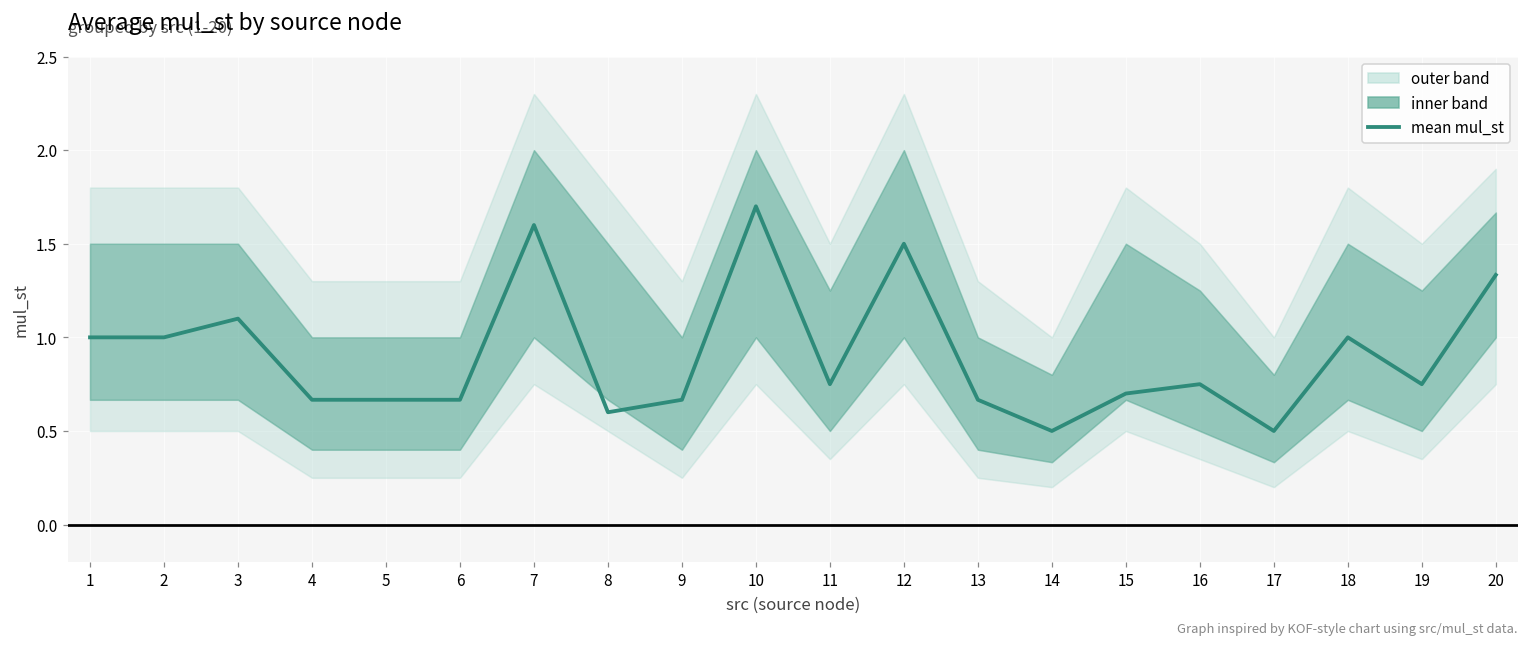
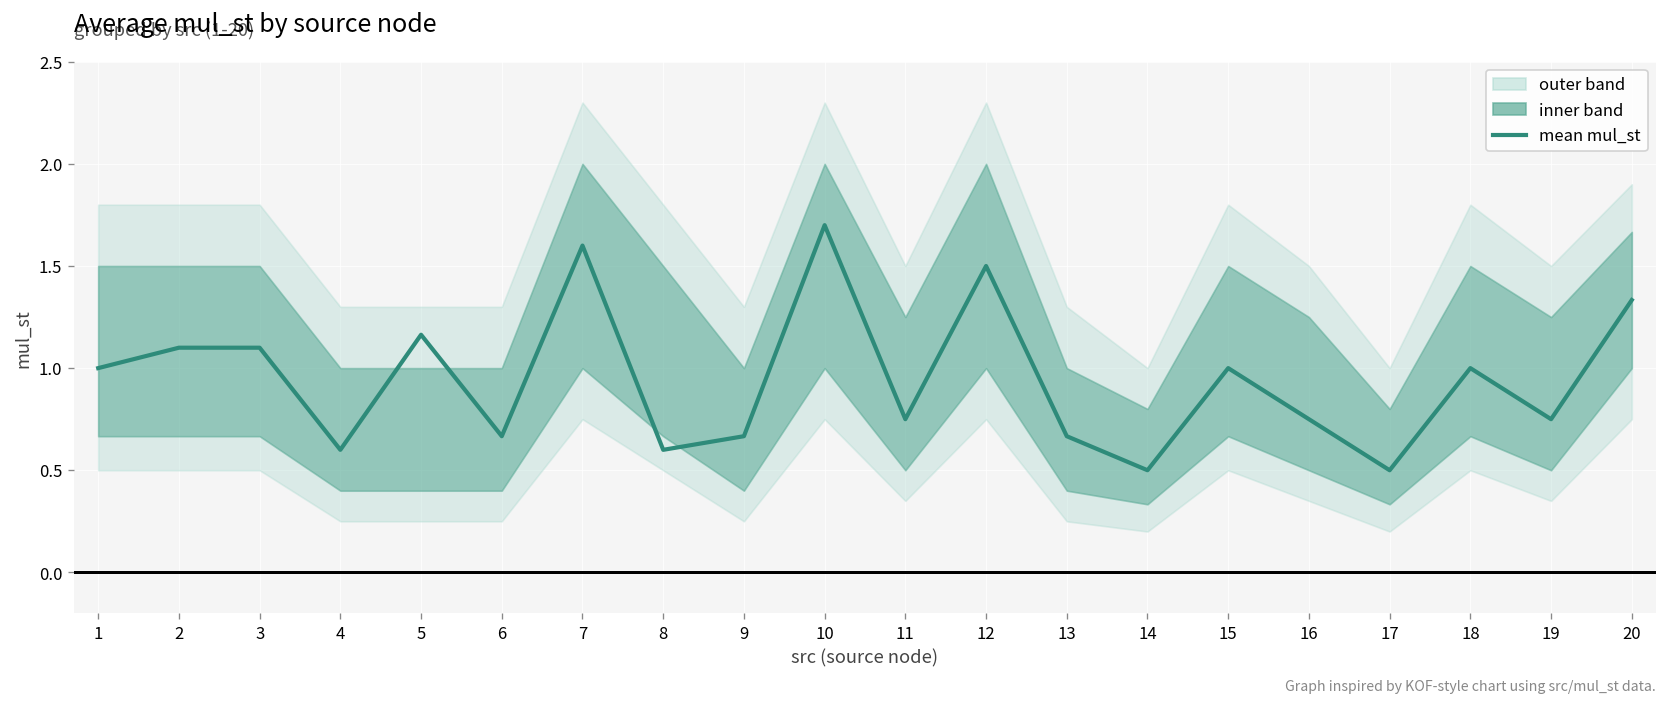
mean mul_st, 2: 1.0 -> 1.1
mean mul_st, 4: 0.67 -> 0.60
mean mul_st, 5: 0.67 -> 1.16
mean mul_st, 15: 0.7 -> 1.0
